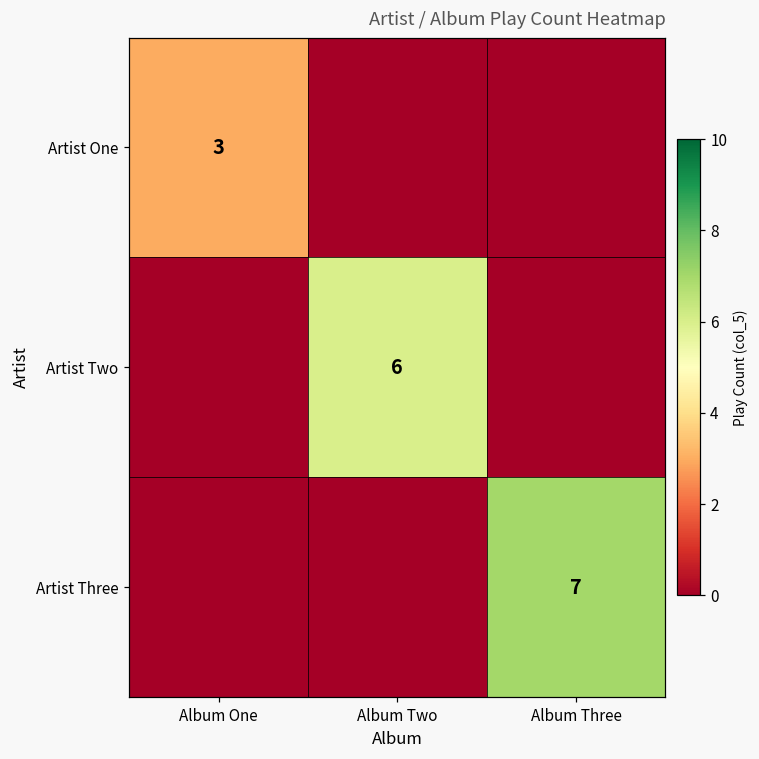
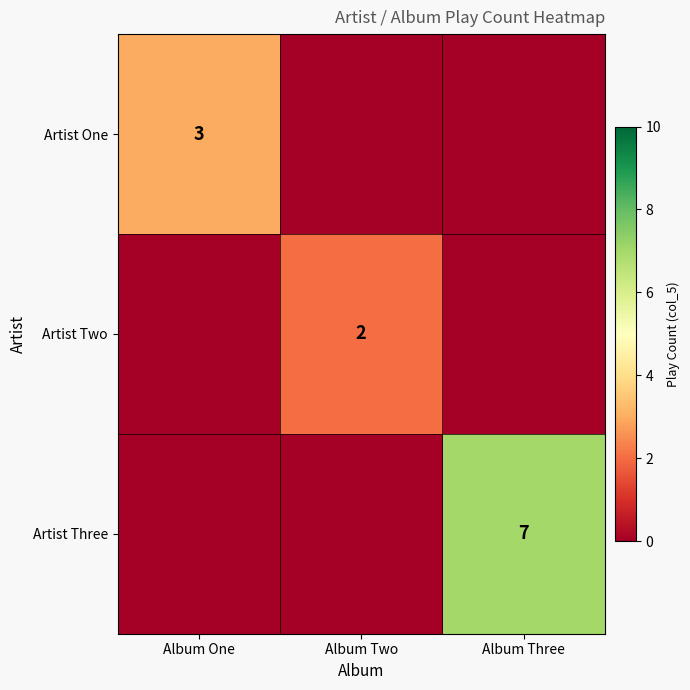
Artist Two, Album Two: 6 -> 2
